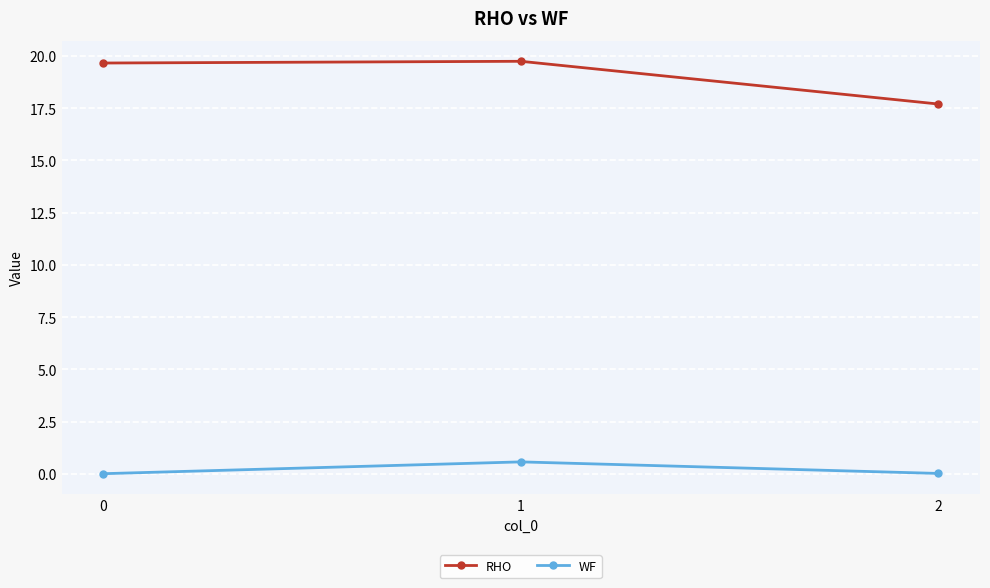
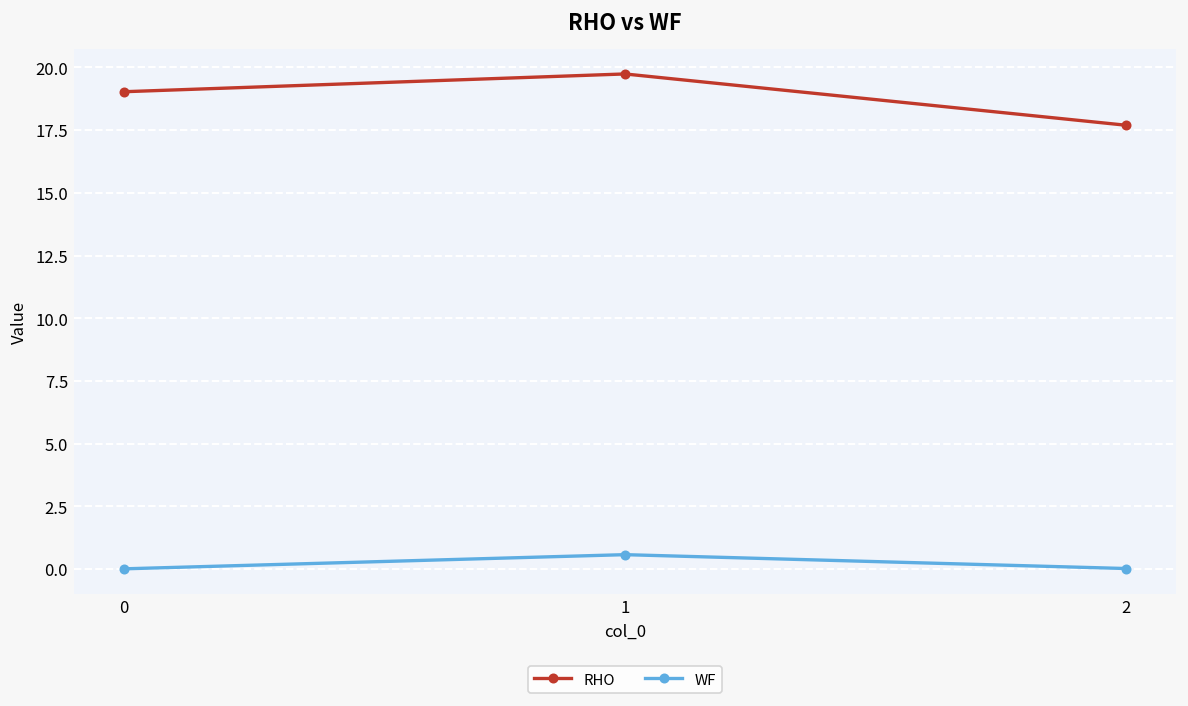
RHO, 0: 19.7 -> 19.0
